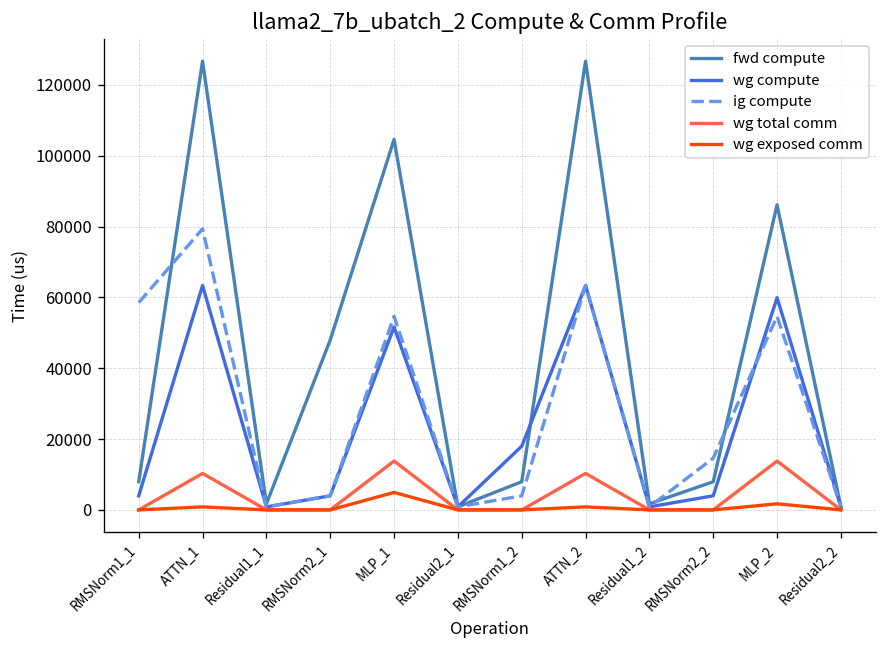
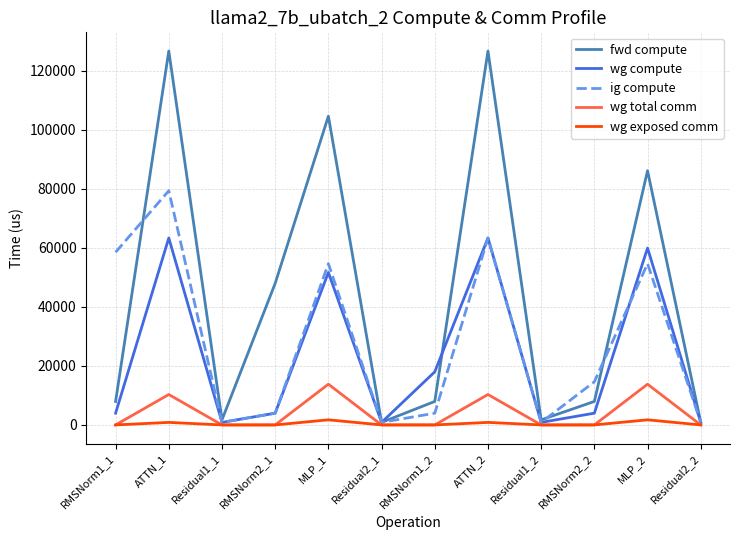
wg exposed comm, MLP_1: 5000 -> 2000
